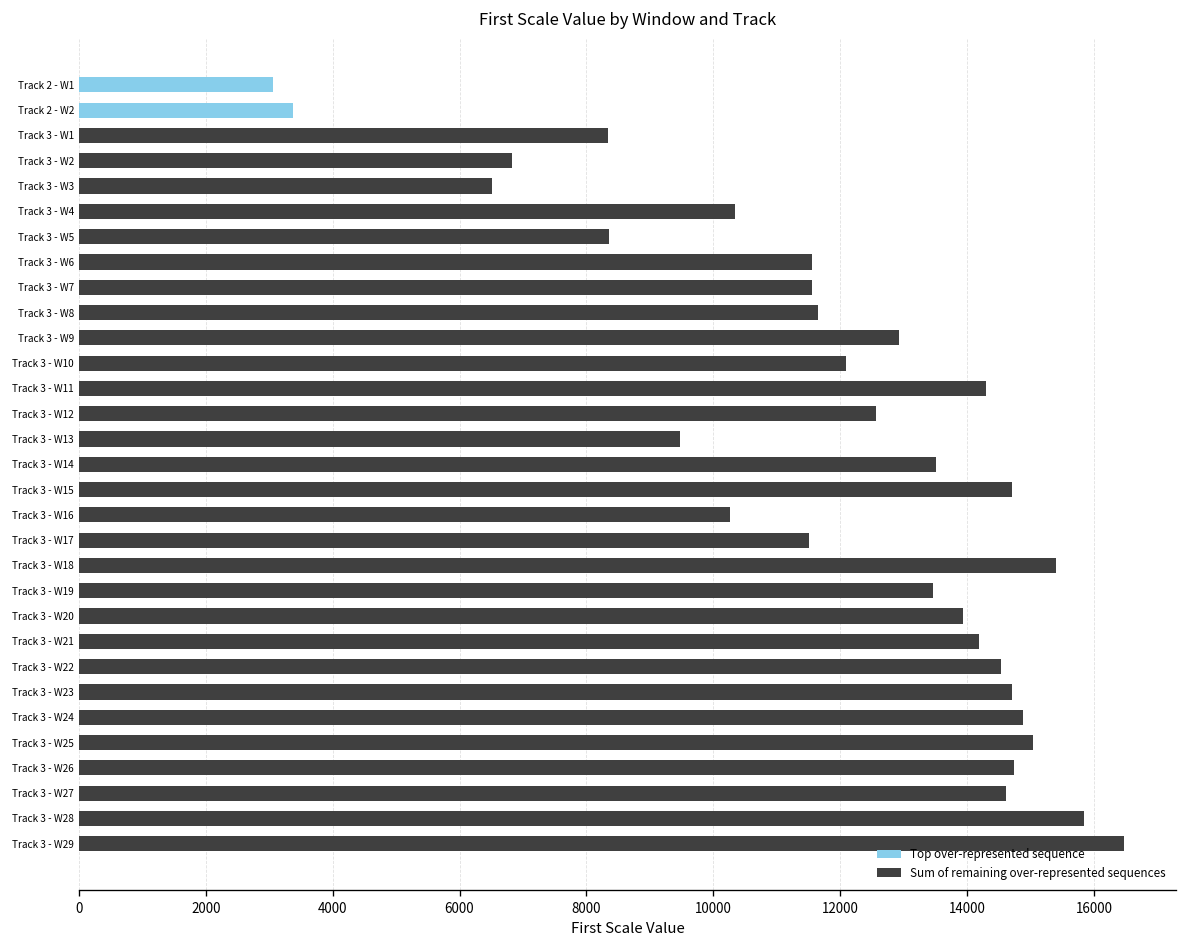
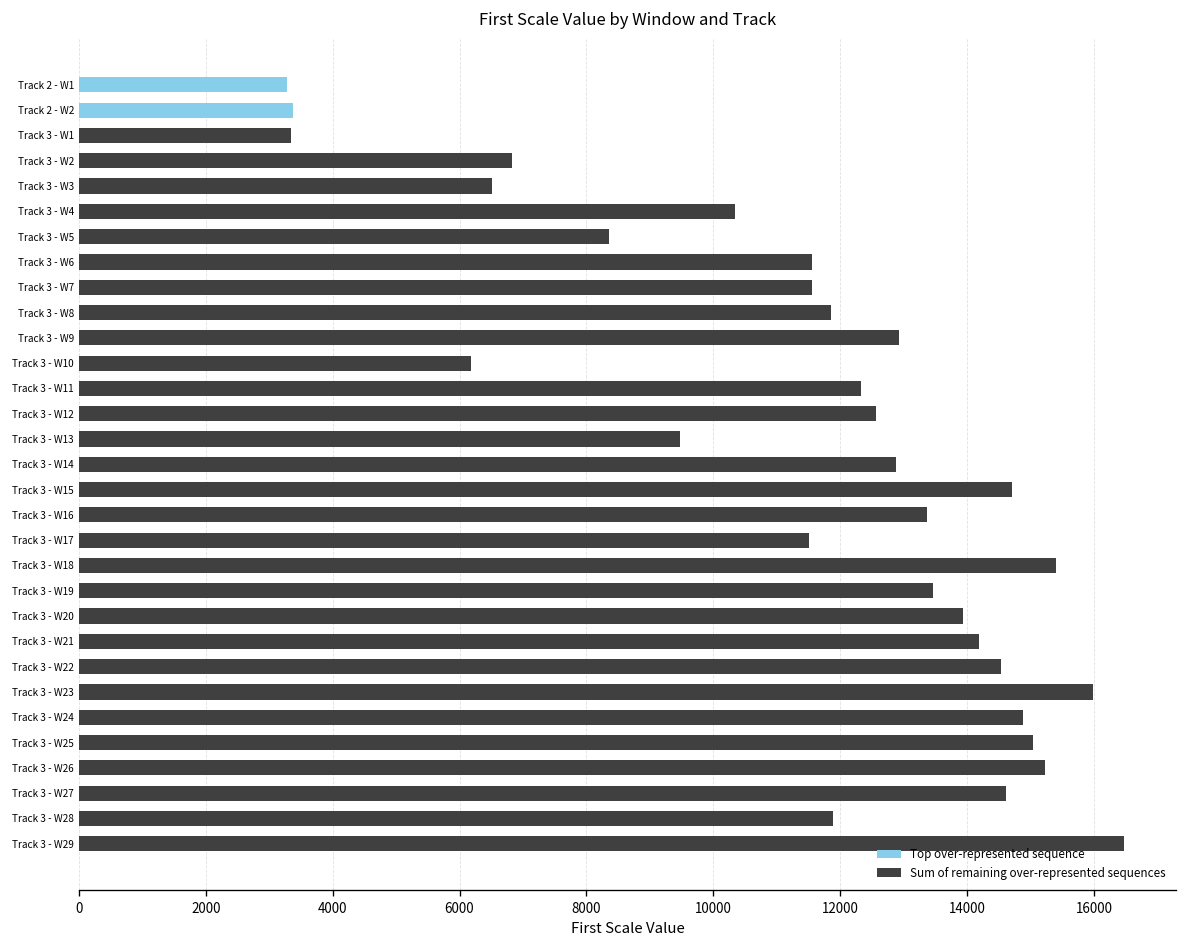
Top over-represented sequence, Track 2 - W1: 3100 -> 3300
Sum of remaining over-represented sequences, Track 3 - W1: 8300 -> 3300
Sum of remaining over-represented sequences, Track 3 - W8: 11700 -> 11900
Sum of remaining over-represented sequences, Track 3 - W10: 12100 -> 6200
Sum of remaining over-represented sequences, Track 3 - W11: 14300 -> 12300
Sum of remaining over-represented sequences, Track 3 - W14: 13500 -> 12900
Sum of remaining over-represented sequences, Track 3 - W16: 10300 -> 13400
Sum of remaining over-represented sequences, Track 3 - W23: 14700 -> 16000
Sum of remaining over-represented sequences, Track 3 - W26: 14700 -> 15200
Sum of remaining over-represented sequences, Track 3 - W28: 15800 -> 11900
